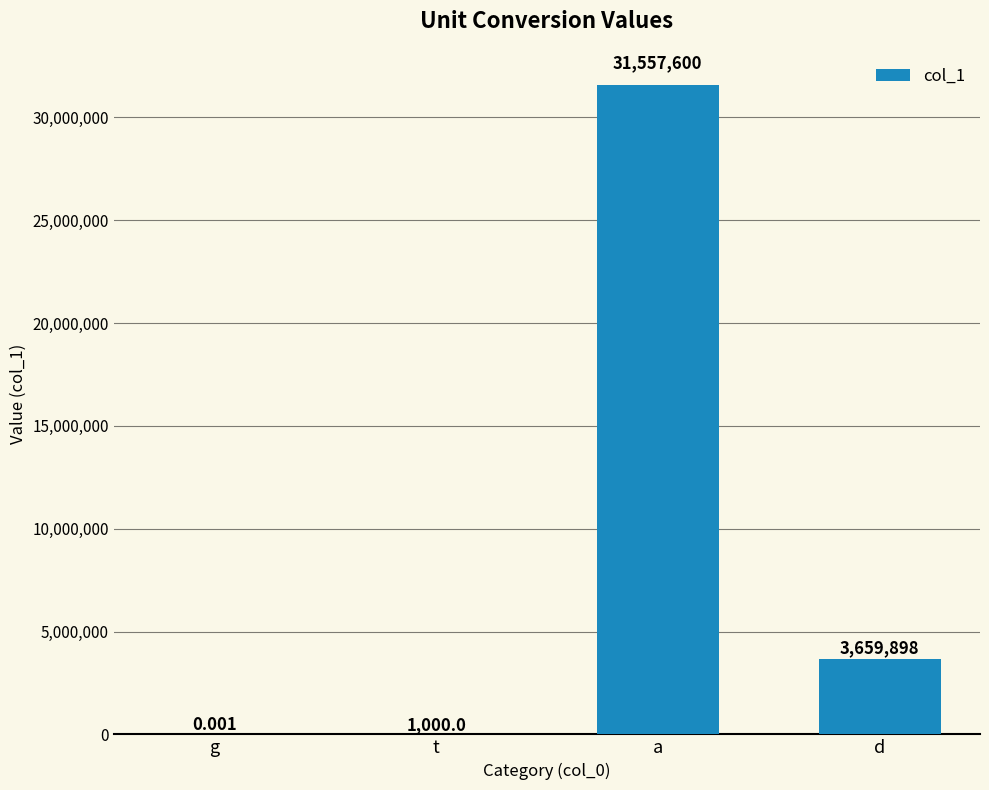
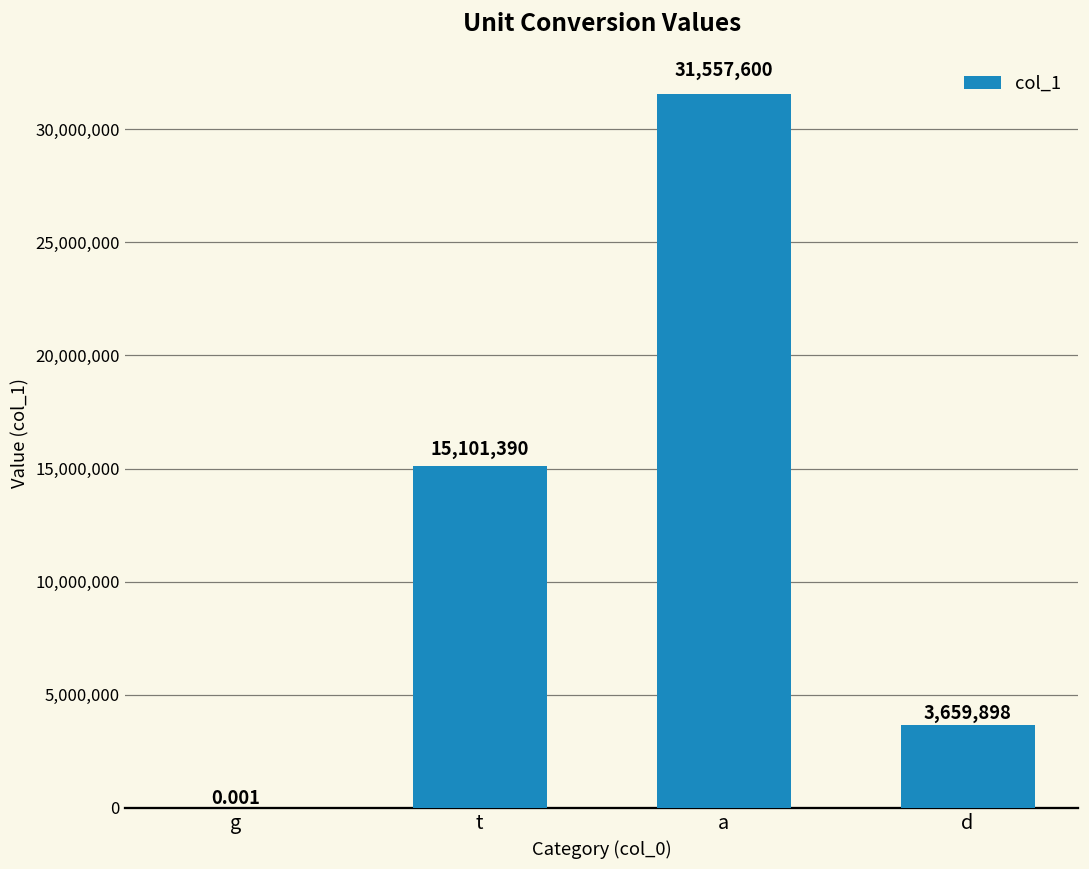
t: 1,000.0 -> 15,101,390
